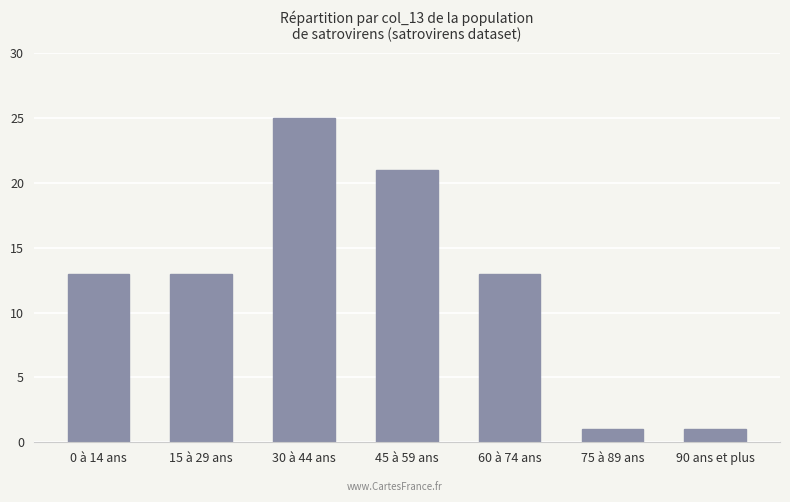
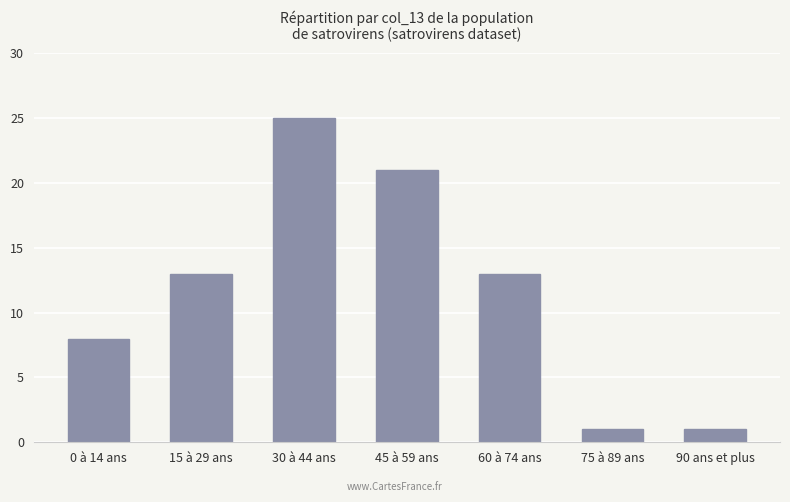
0 à 14 ans: 13 -> 8
